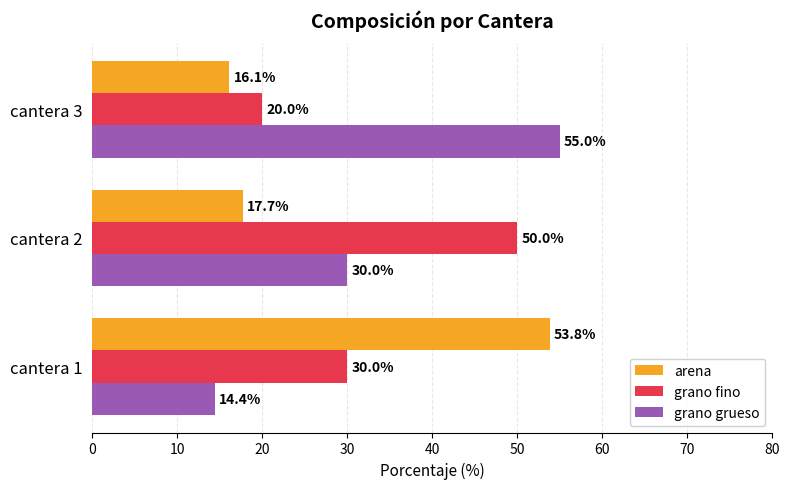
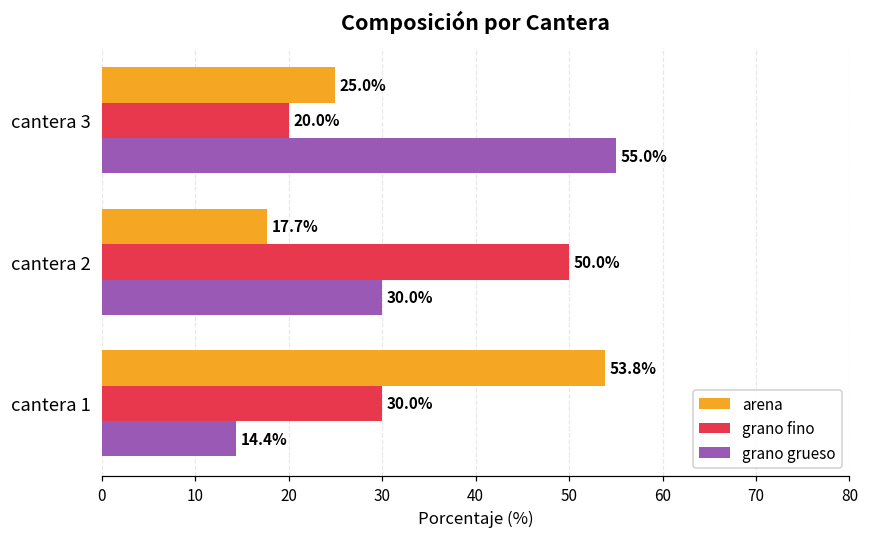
arena, cantera 3: 16.1% -> 25.0%
